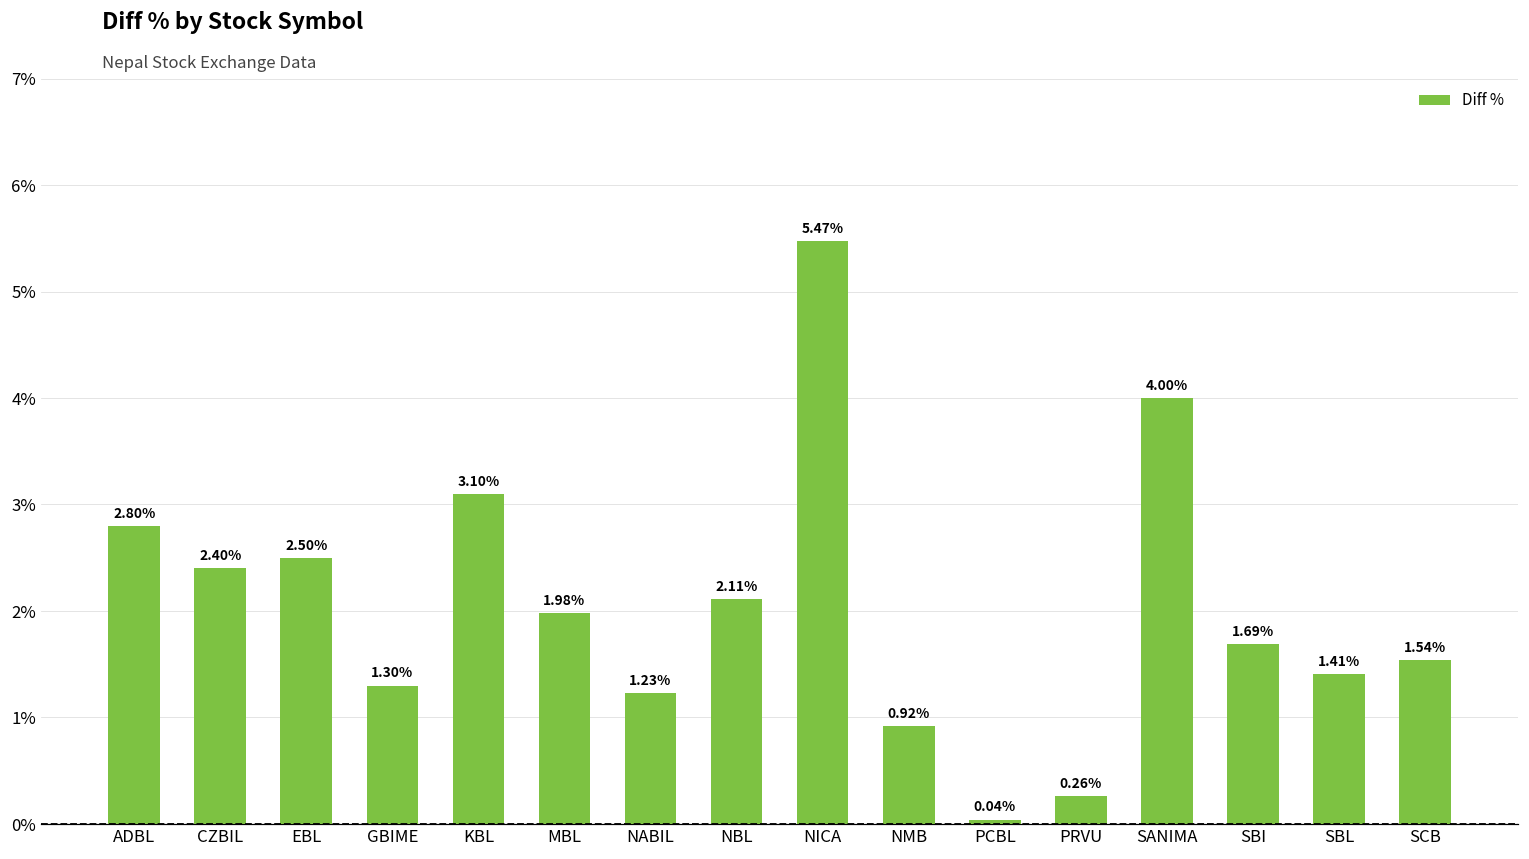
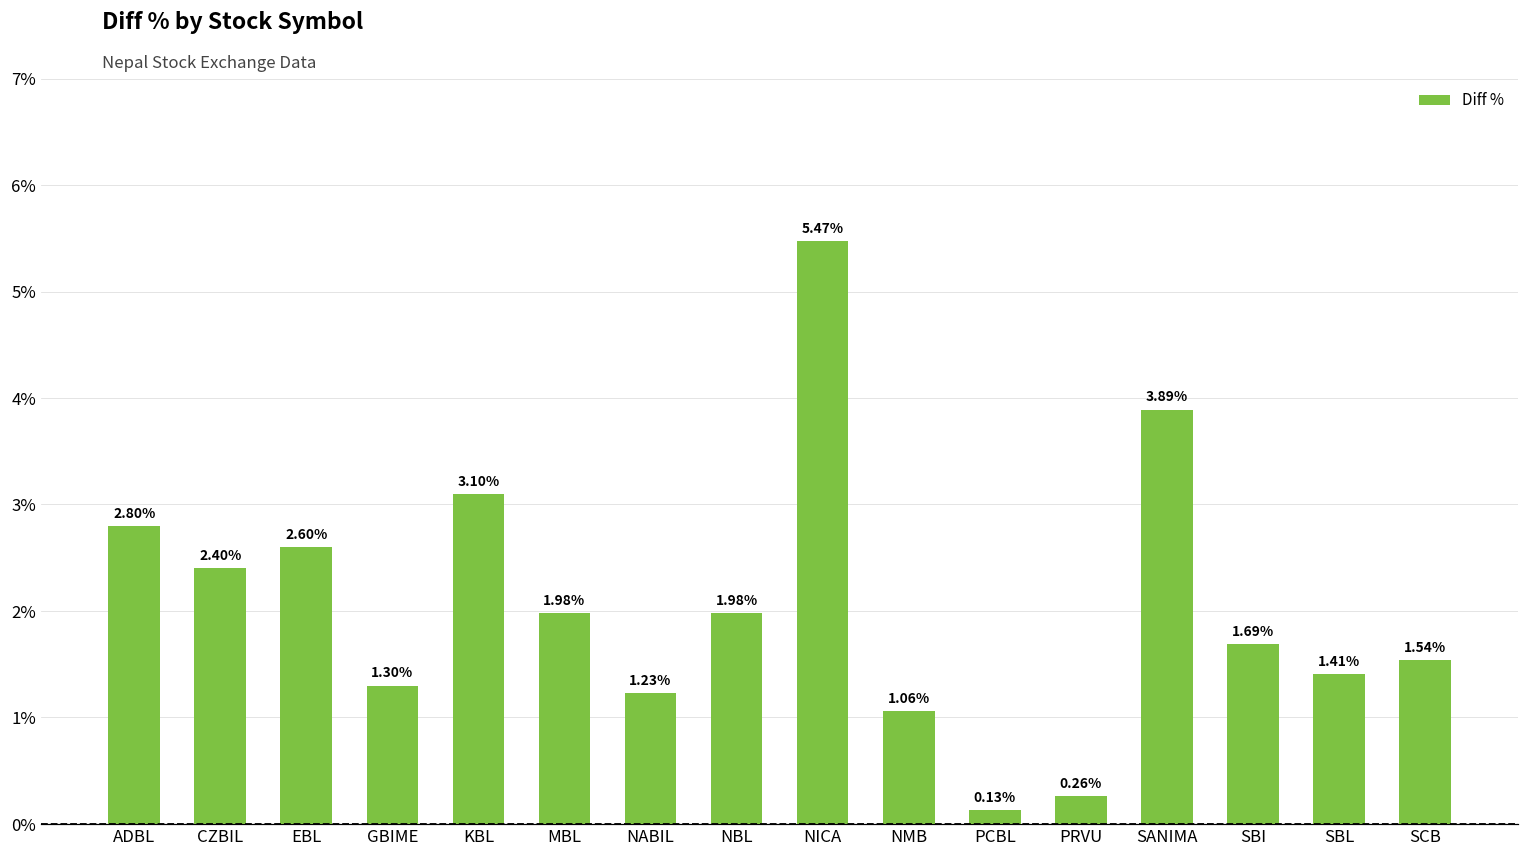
EBL: 2.50% -> 2.60%
NBL: 2.11% -> 1.98%
NMB: 0.92% -> 1.06%
PCBL: 0.04% -> 0.13%
SANIMA: 4.00% -> 3.89%
